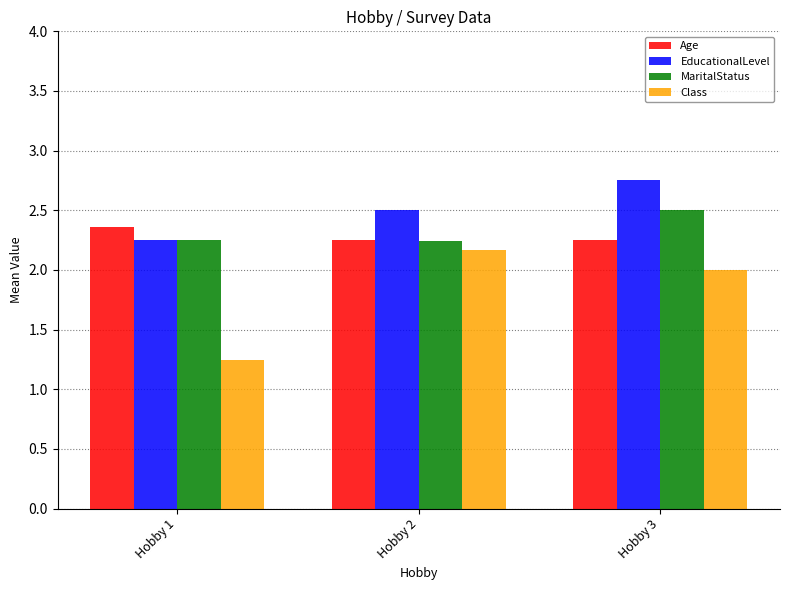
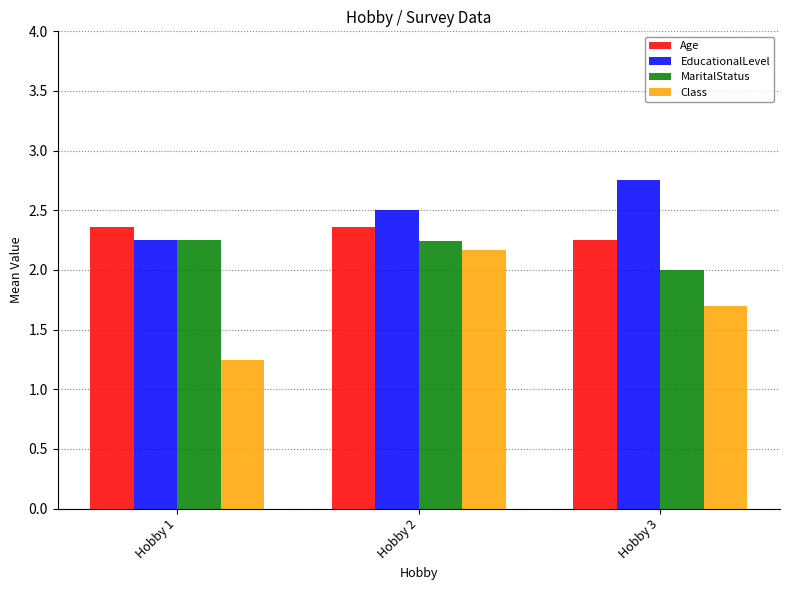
Age, Hobby 2: 2.25 -> 2.36
MaritalStatus, Hobby 3: 2.5 -> 2.0
Class, Hobby 3: 2.0 -> 1.7
